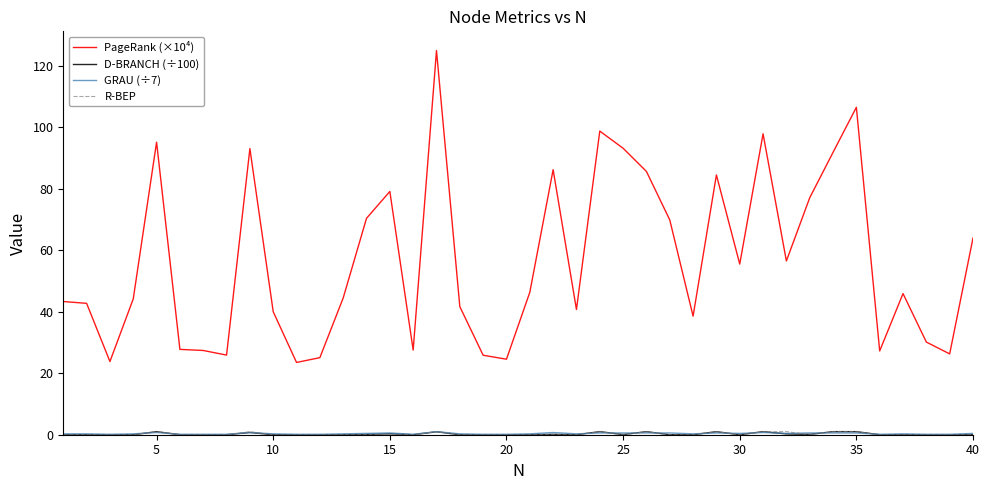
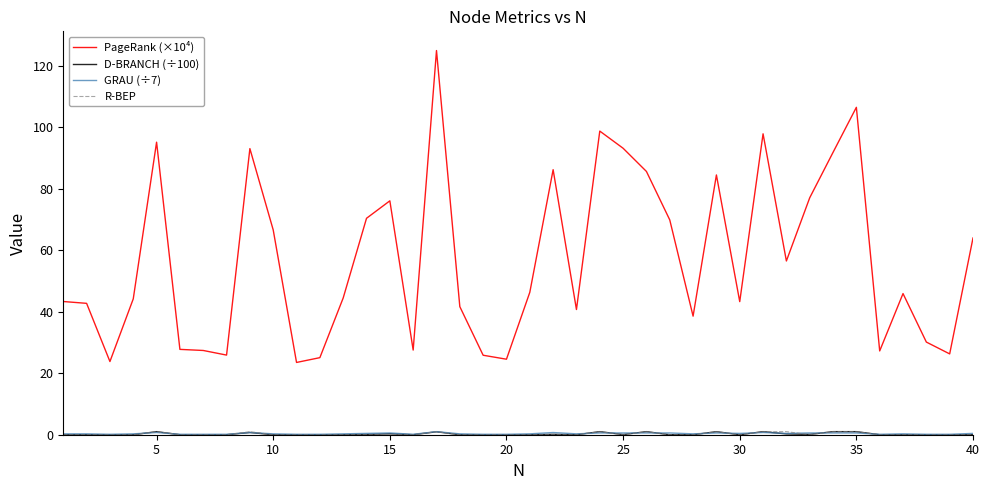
PageRank (×10⁴), 10: 40 -> 67
PageRank (×10⁴), 15: 79 -> 76
PageRank (×10⁴), 30: 56 -> 43
